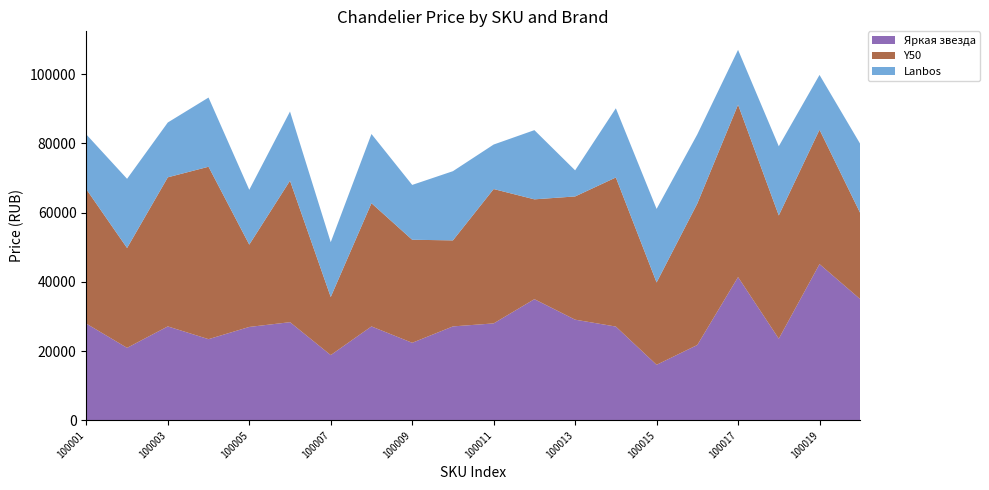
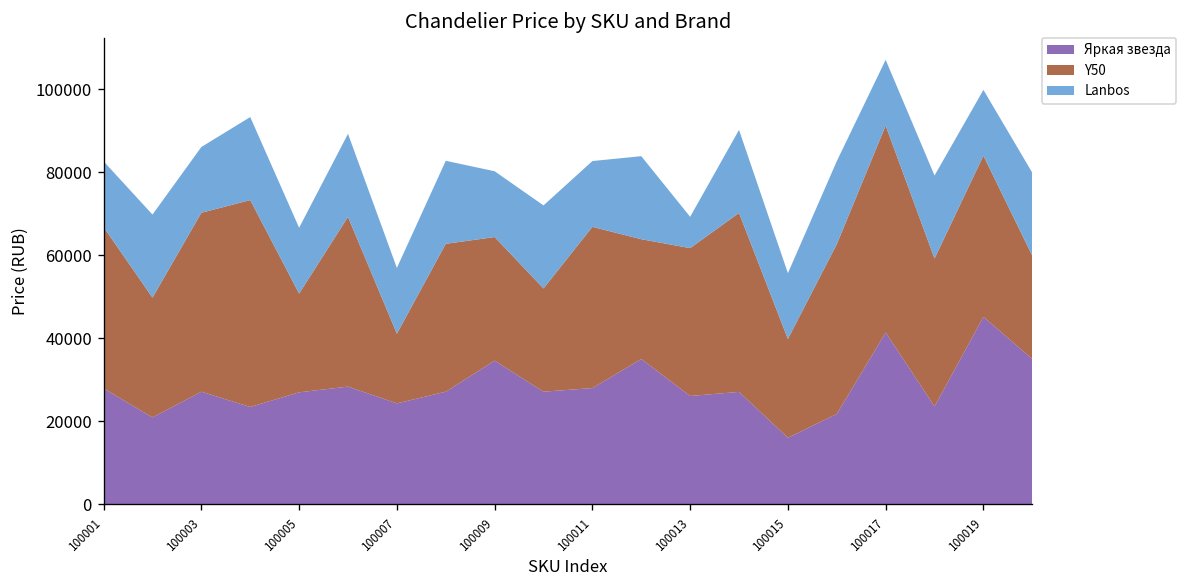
Яркая звезда, 100007: 19000 -> 24000
Яркая звезда, 100009: 22000 -> 35000
Lanbos, 100011: 13000 -> 16000
Яркая звезда, 100013: 29000 -> 26000
Lanbos, 100015: 21000 -> 16000
